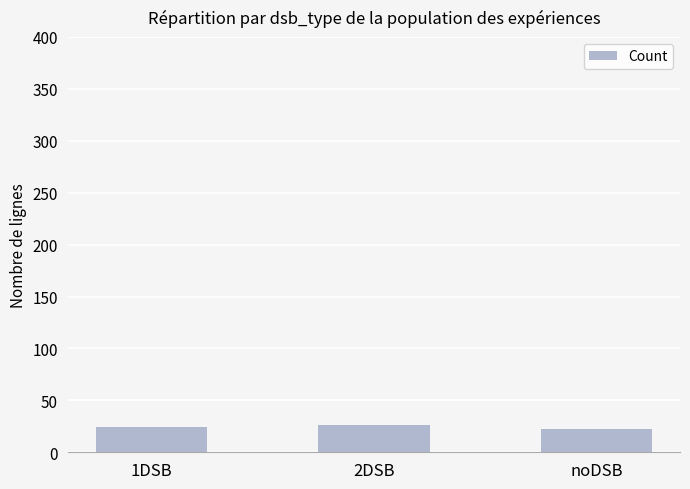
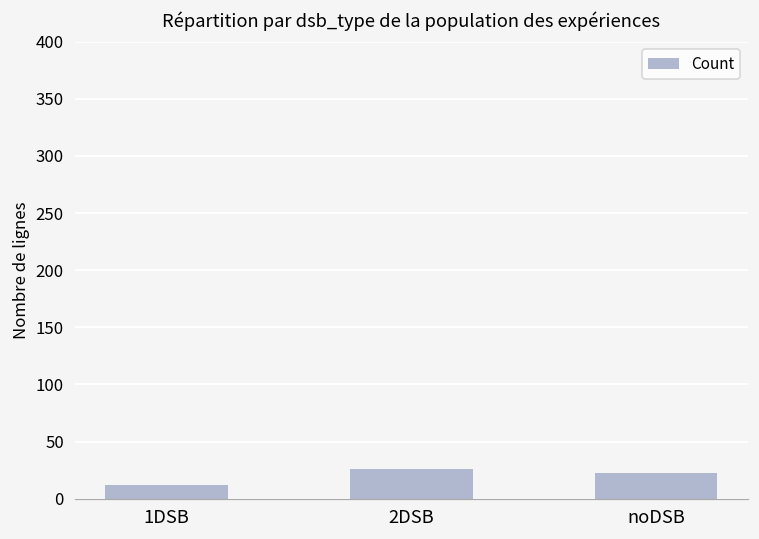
1DSB: 24 -> 12
